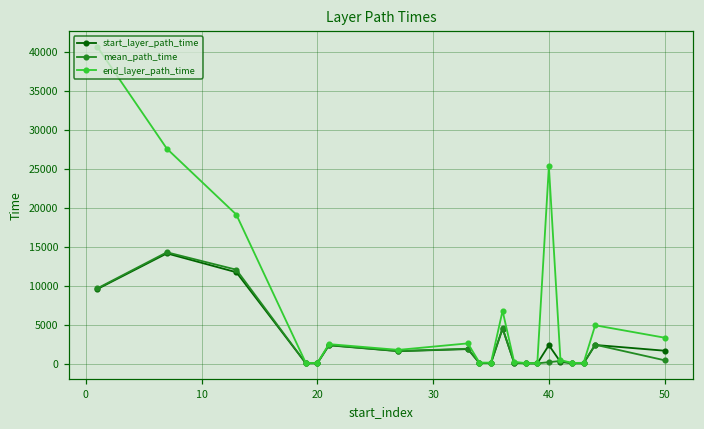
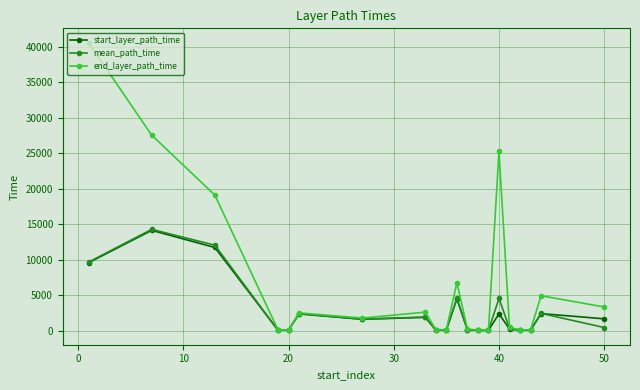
mean_path_time, 40: 0 -> 5000
